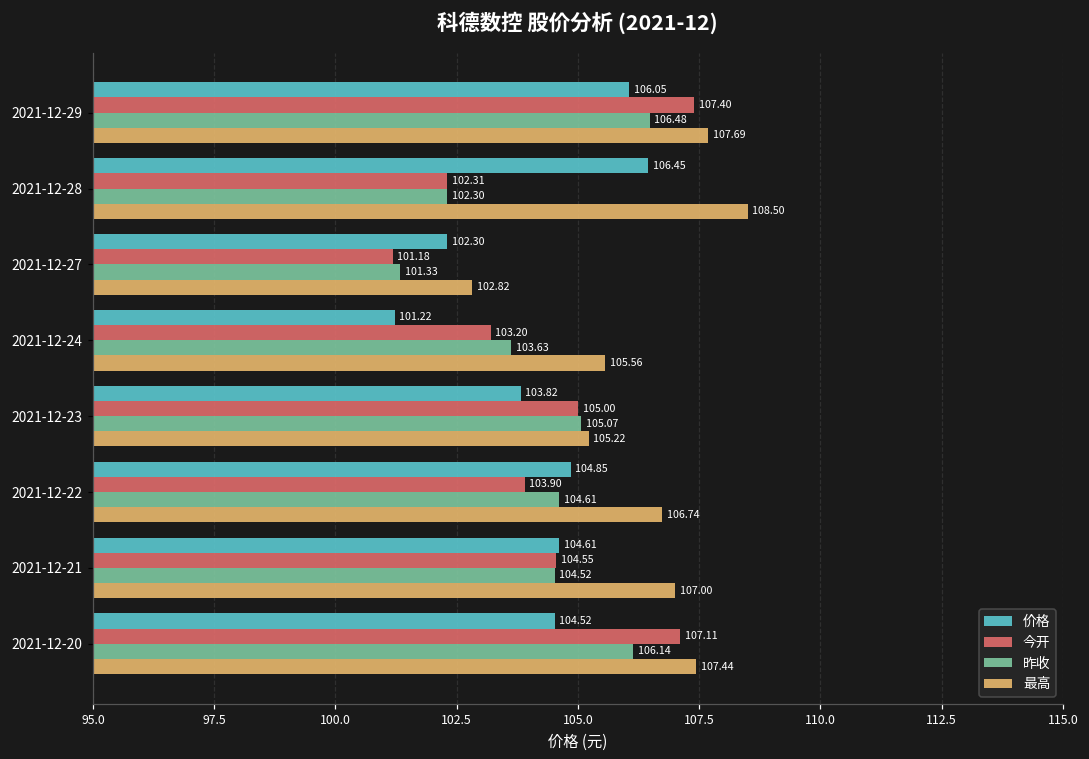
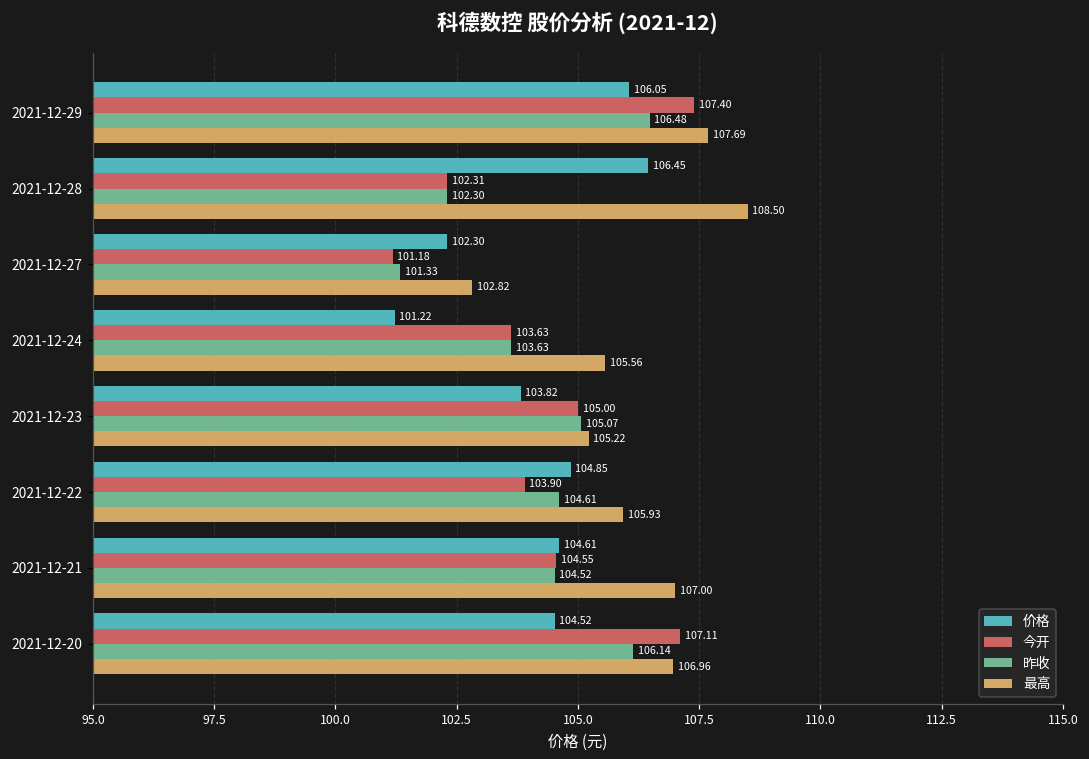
今开, 2021-12-24: 103.20 -> 103.63
最高, 2021-12-22: 106.74 -> 105.93
最高, 2021-12-20: 107.44 -> 106.96
